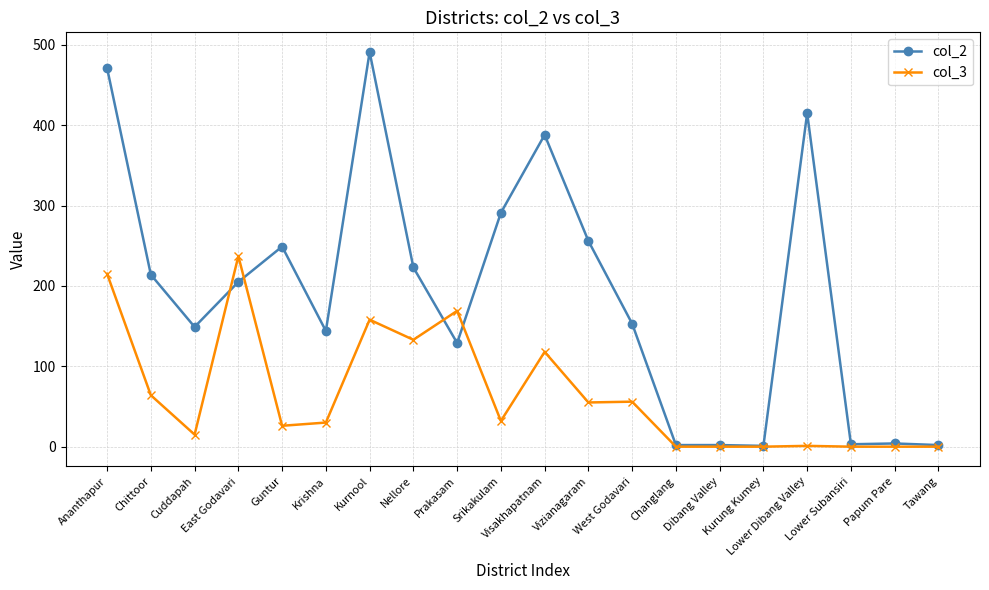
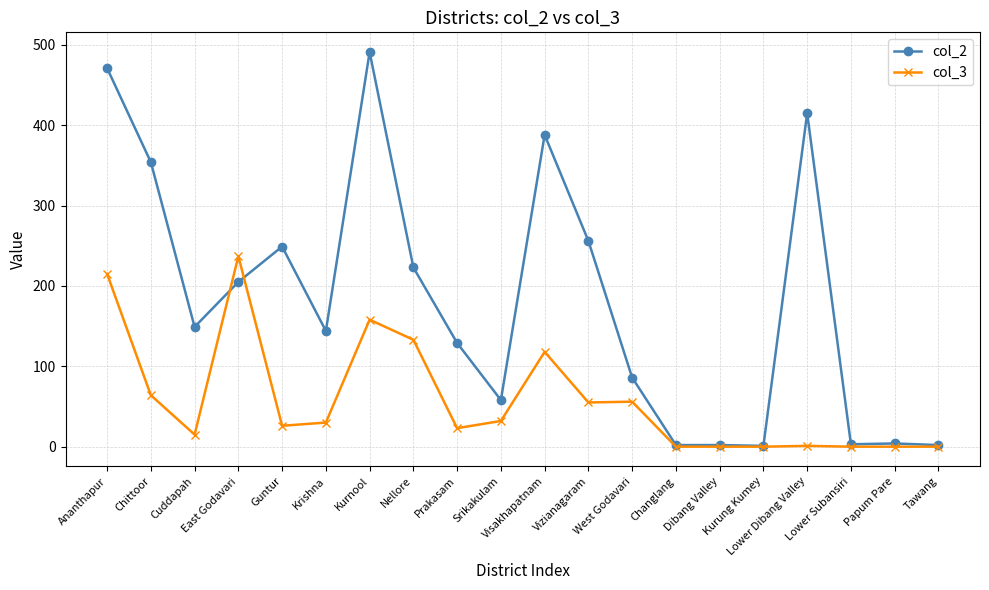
col_2, Chittoor: 210 -> 350
col_3, Prakasam: 170 -> 20
col_2, Srikakulam: 290 -> 60
col_2, West Godavari: 150 -> 90
